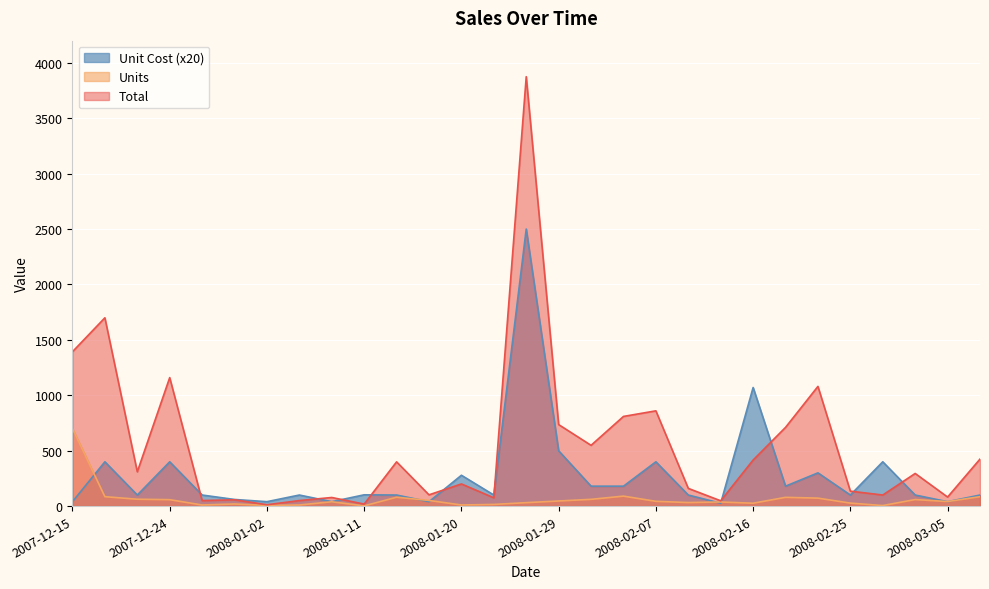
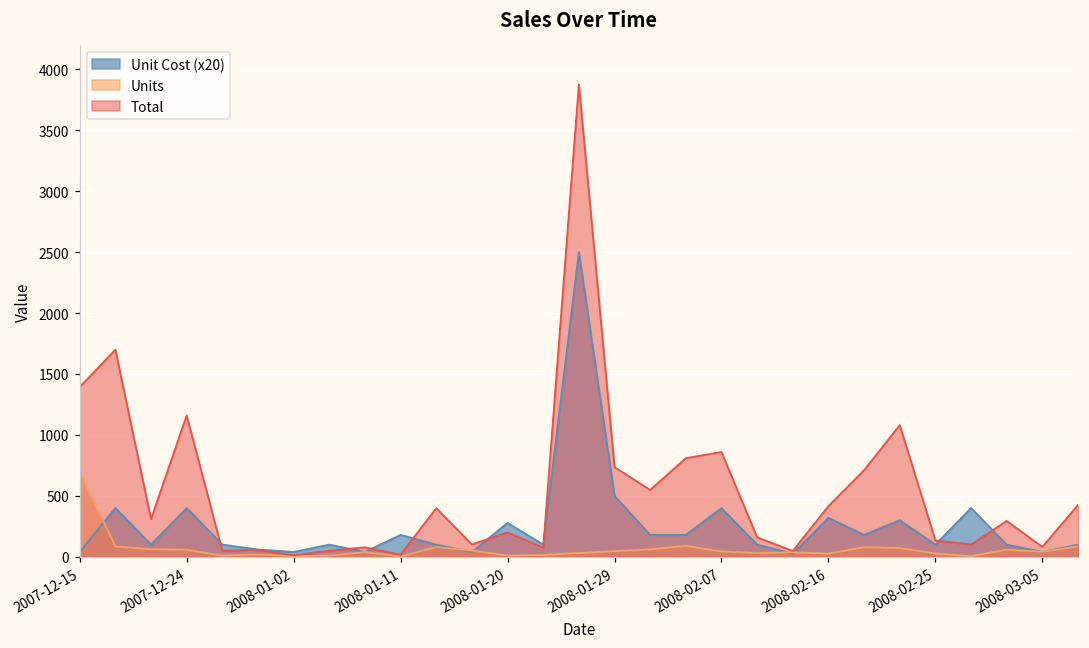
Unit Cost (x20), 2008-01-11: 100 -> 180
Unit Cost (x20), 2008-02-16: 1070 -> 320
